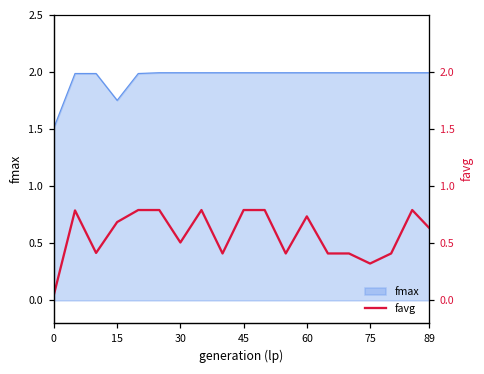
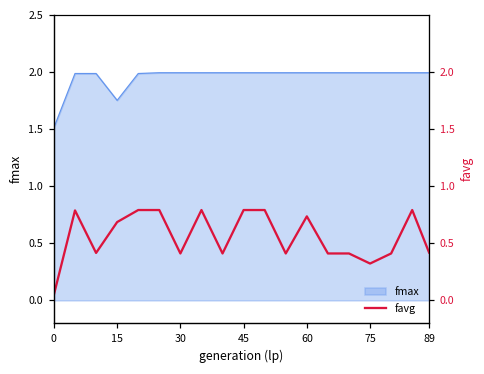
favg, 30: 0.51 -> 0.41
favg, 89: 0.64 -> 0.42
